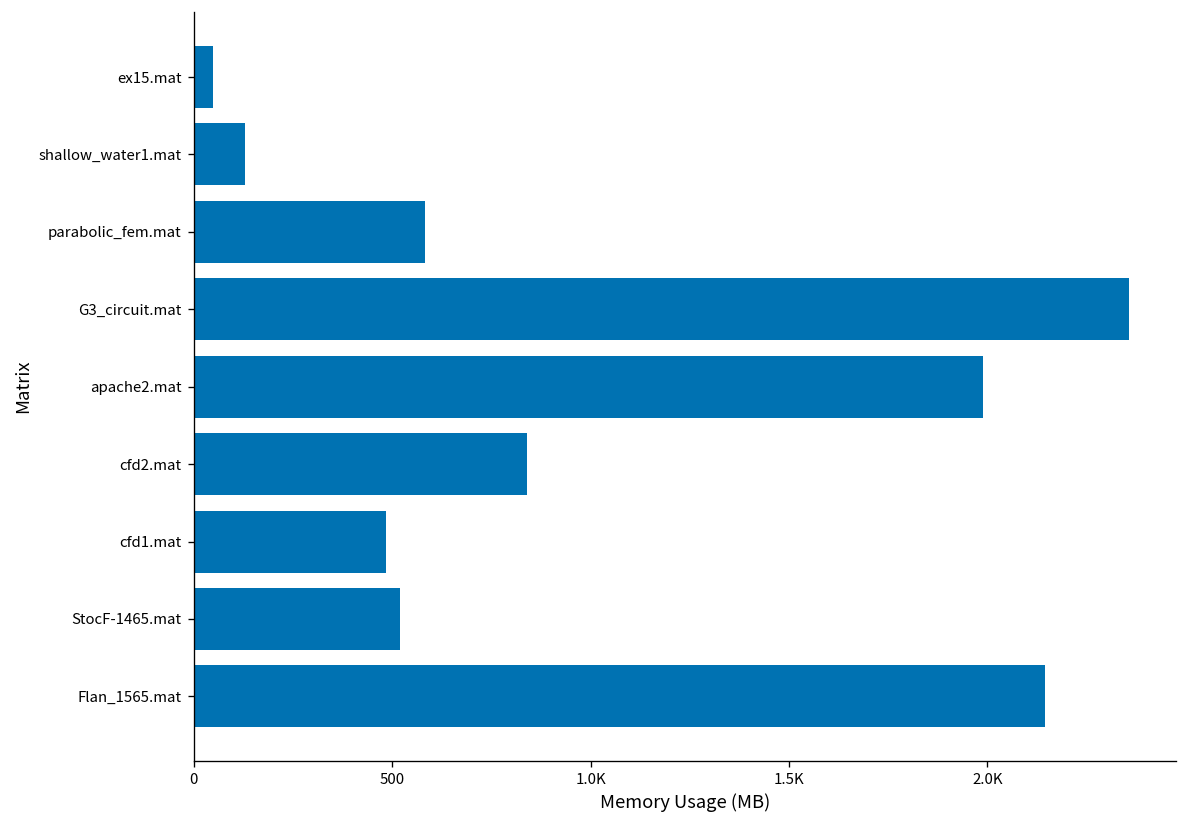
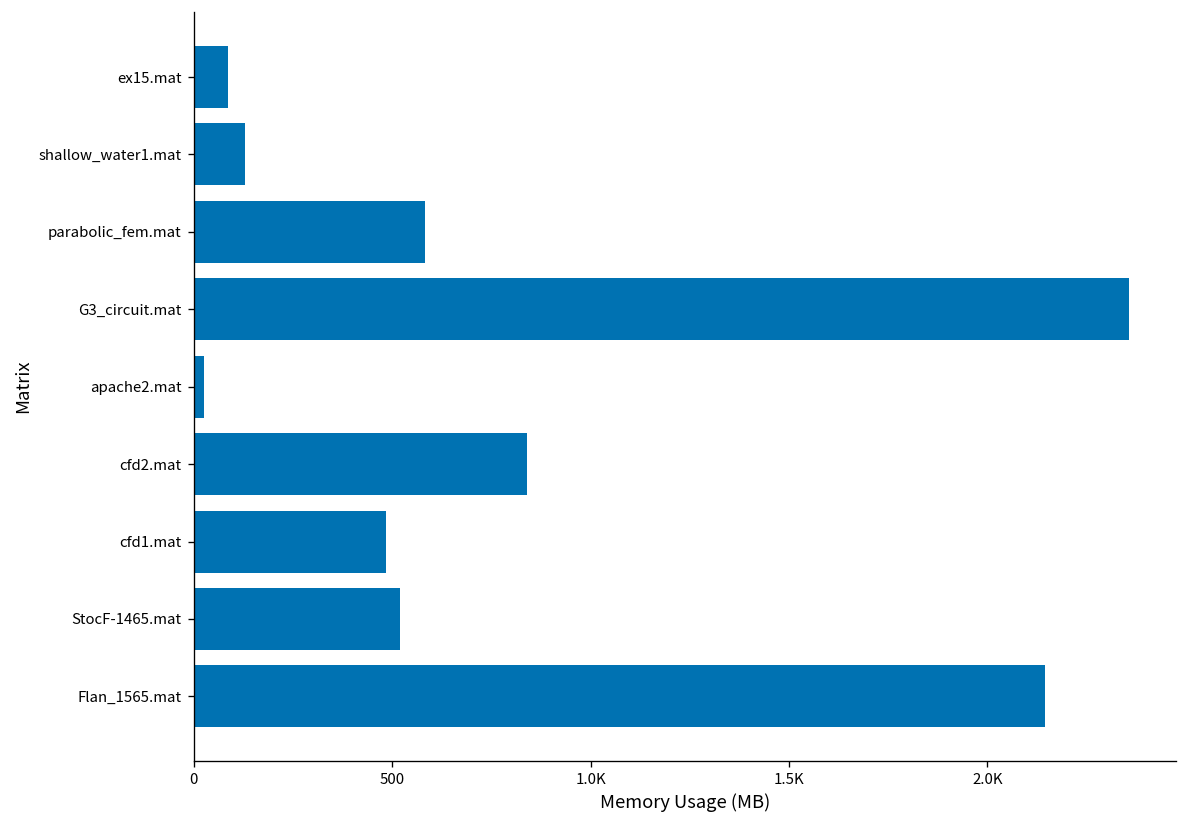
ex15.mat: 50 -> 90
apache2.mat: 1990 -> 30
